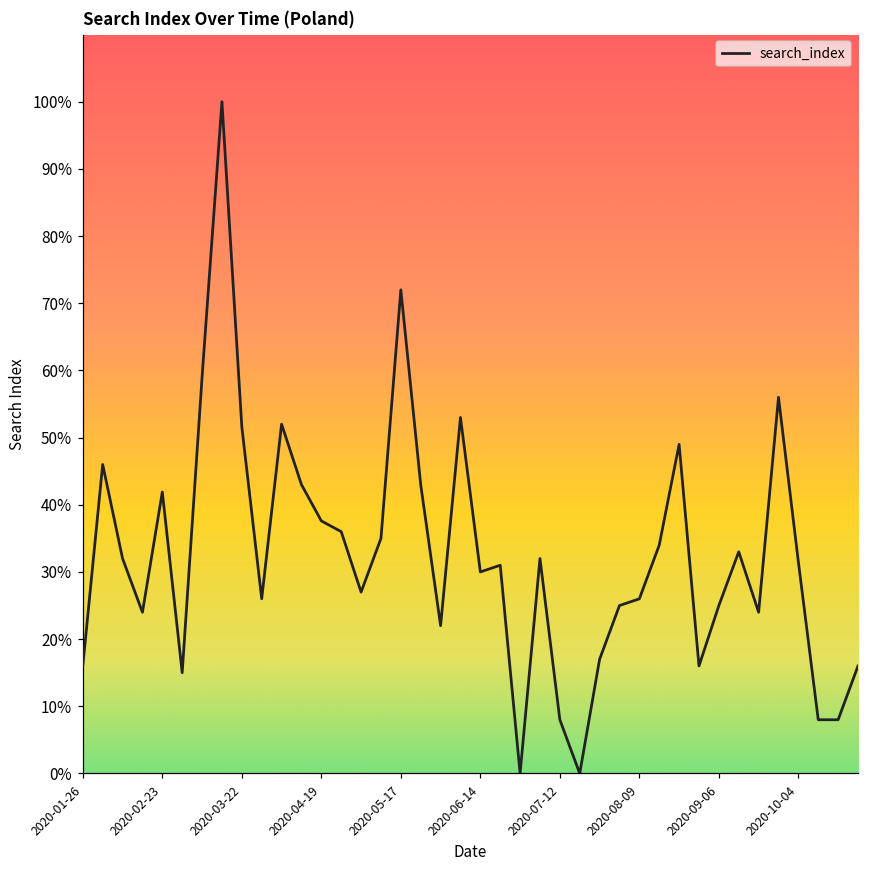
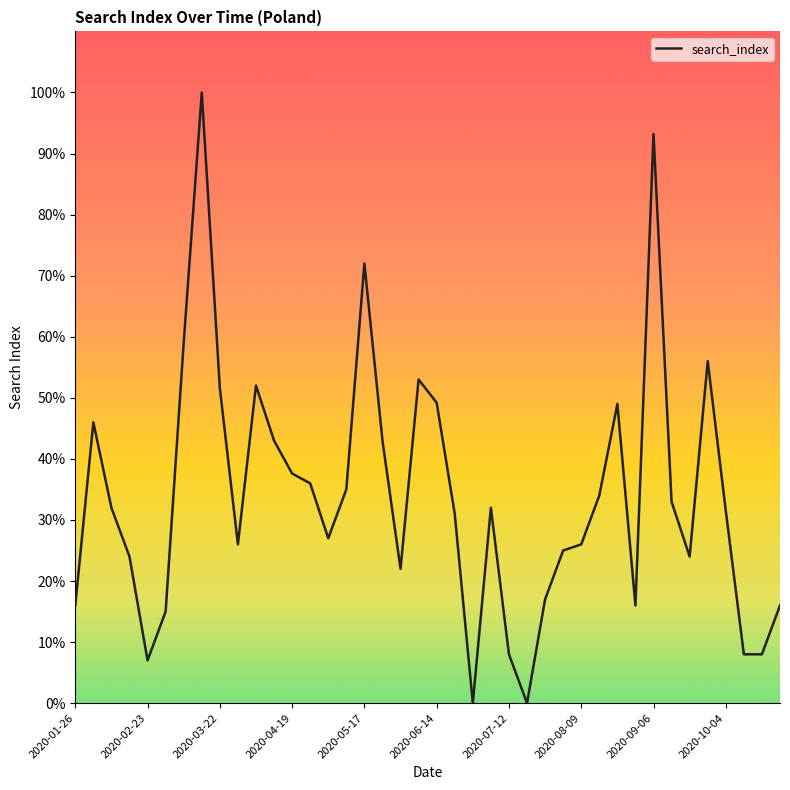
2020-02-23: 42% -> 7%
2020-06-14: 30% -> 49%
2020-09-06: 25% -> 93%
